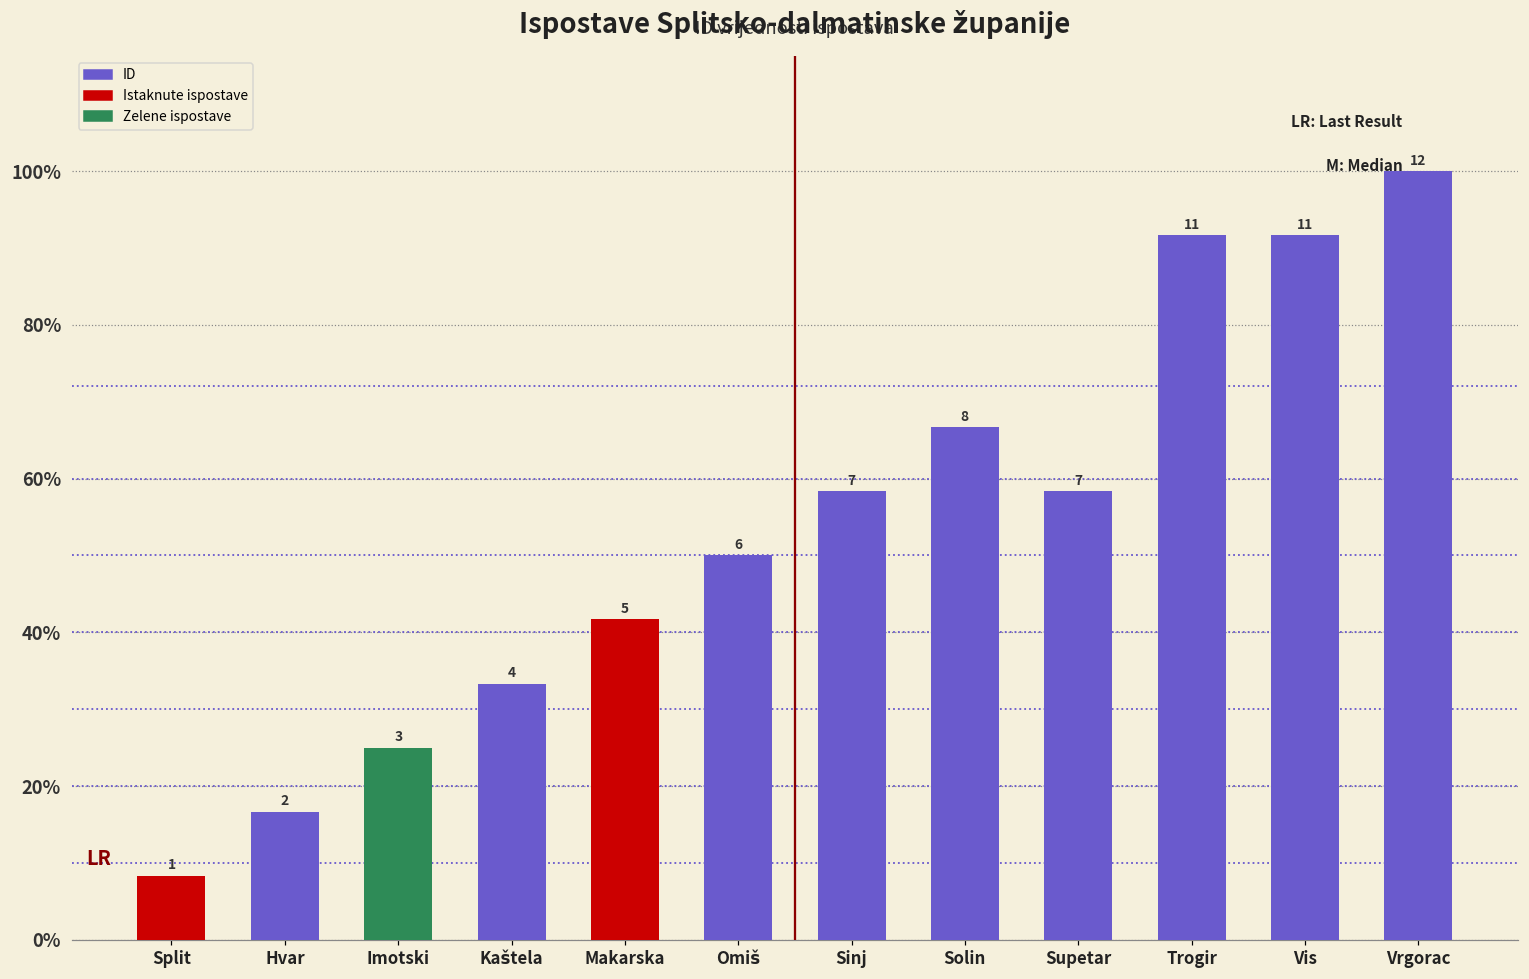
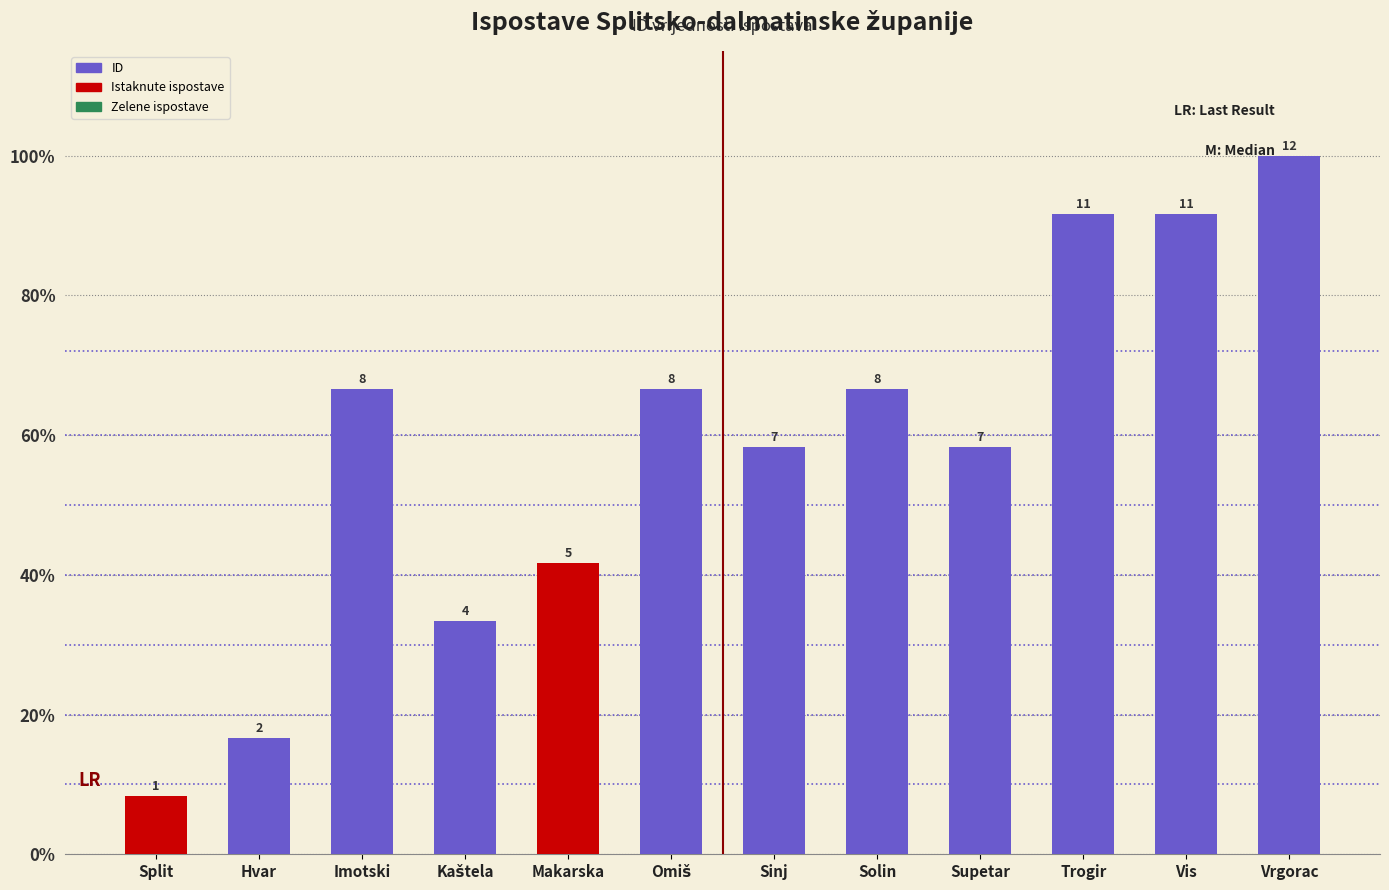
Imotski: 3 -> 8
Omiš: 6 -> 8
